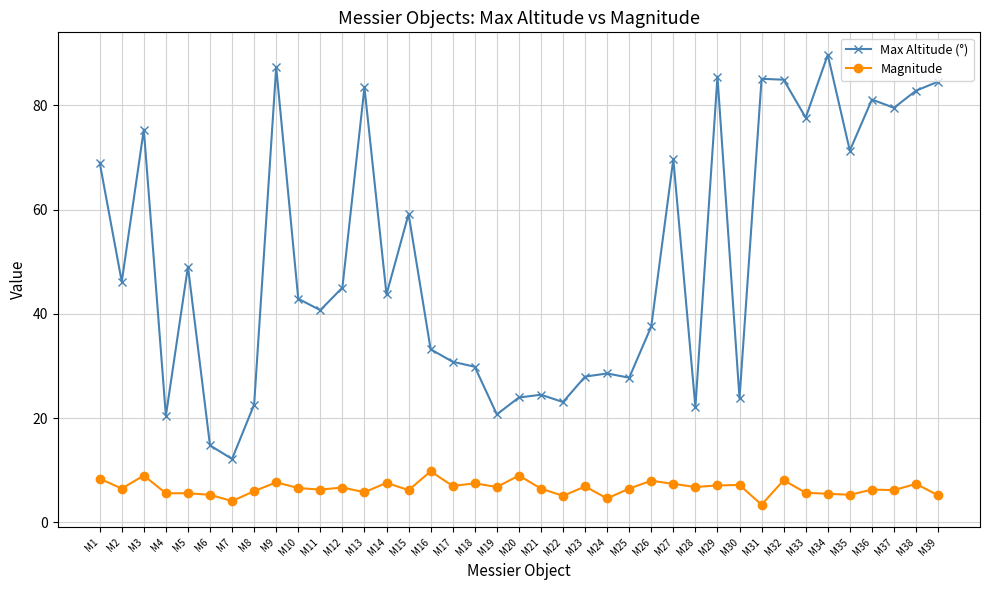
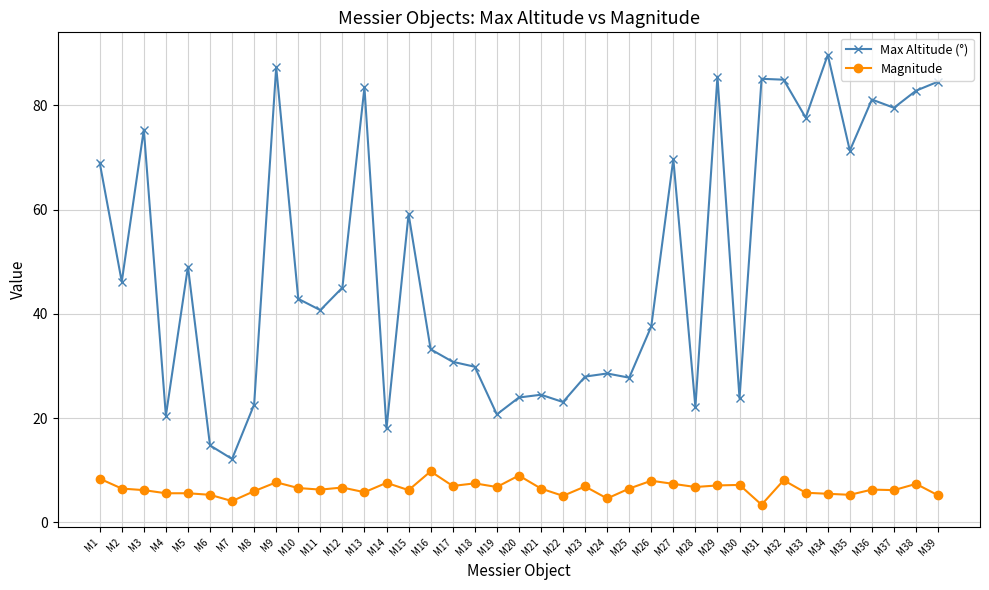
Magnitude, M3: 9 -> 6
Max Altitude (°), M14: 44 -> 18
